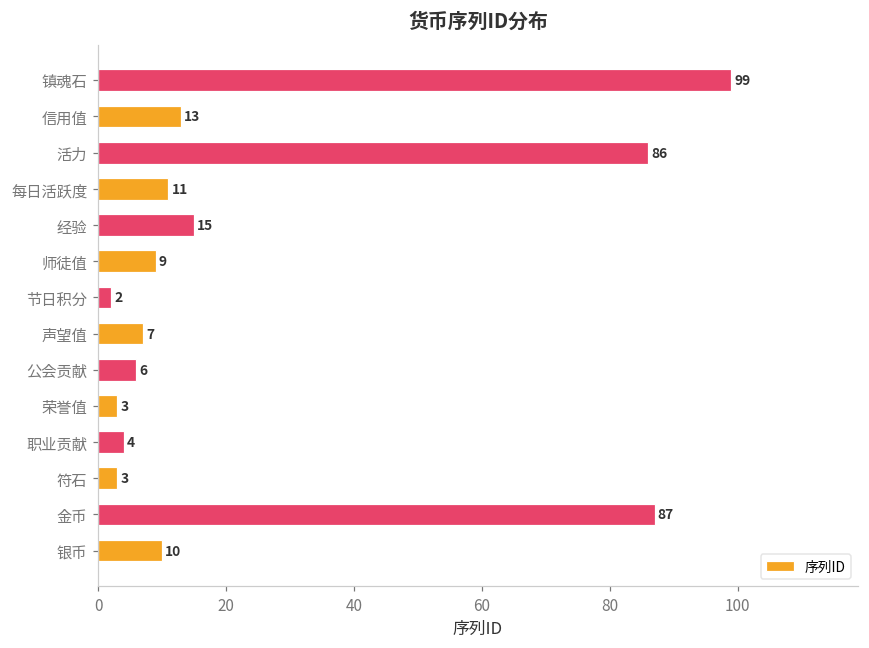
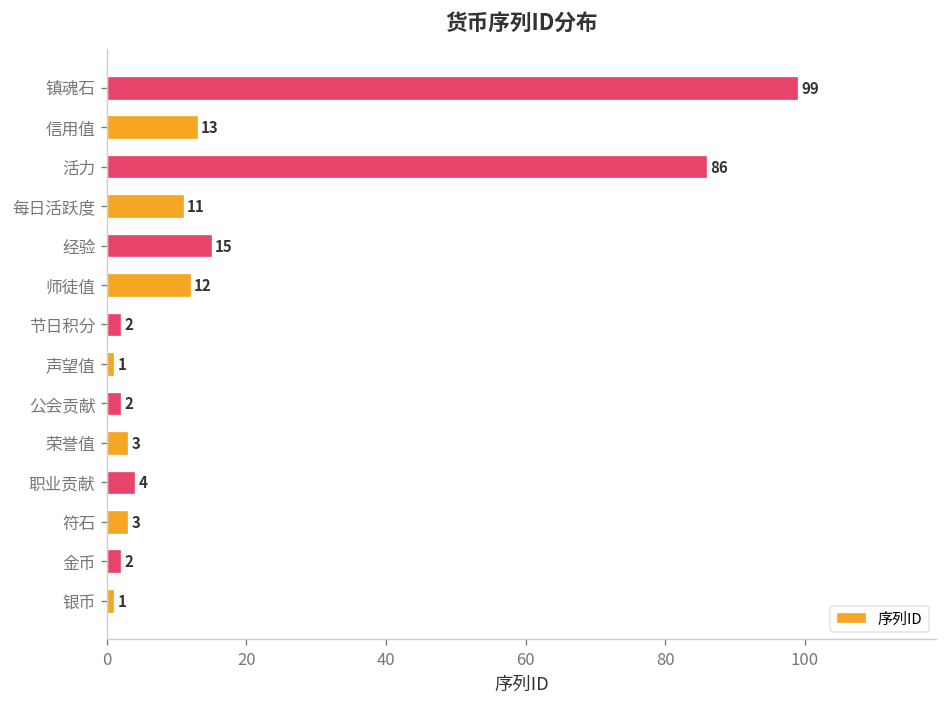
师徒值: 9 -> 12
声望值: 7 -> 1
公会贡献: 6 -> 2
金币: 87 -> 2
银币: 10 -> 1
